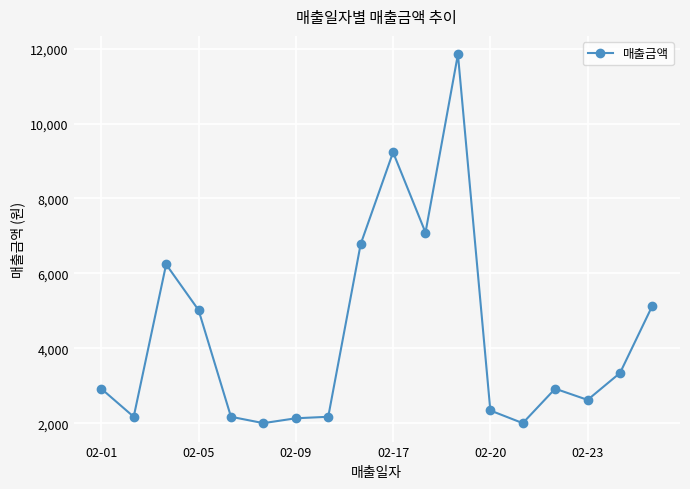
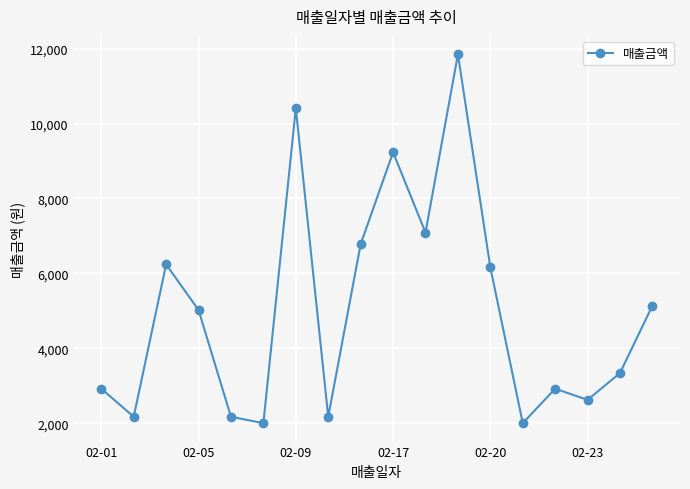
02-09: 2,100 -> 10,400
02-20: 2,300 -> 6,200
